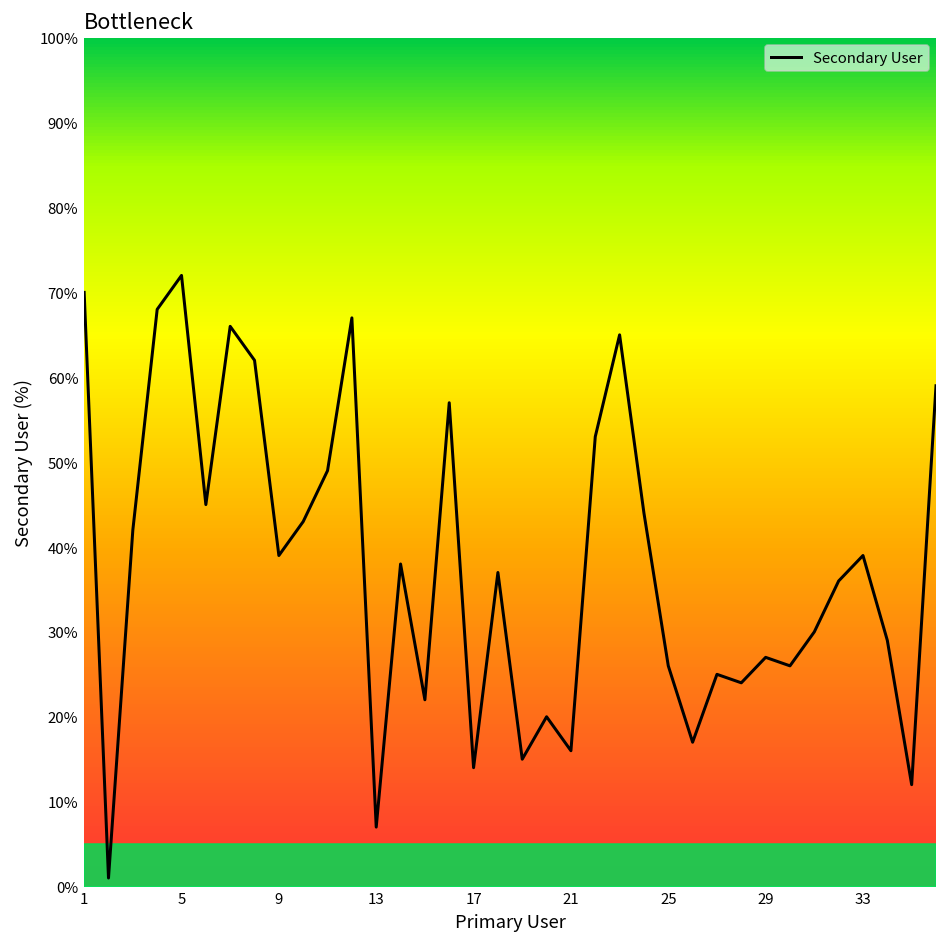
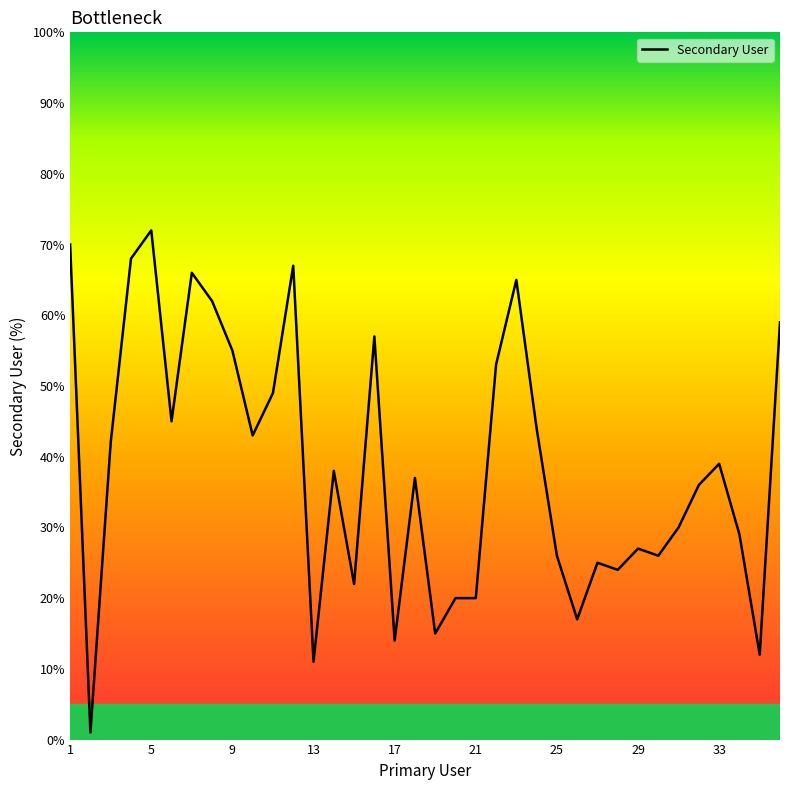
9: 39% -> 55%
13: 7% -> 11%
21: 16% -> 20%
